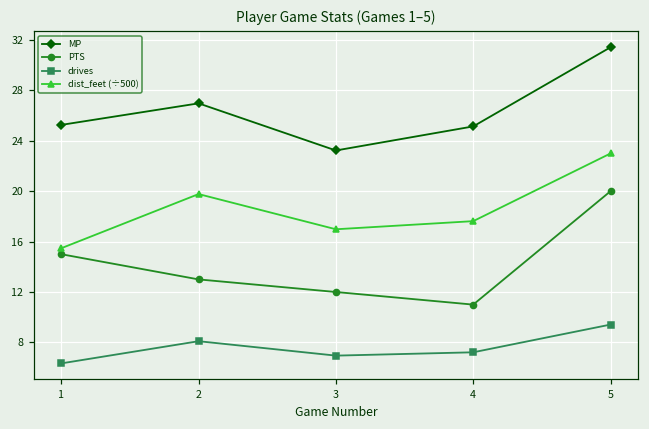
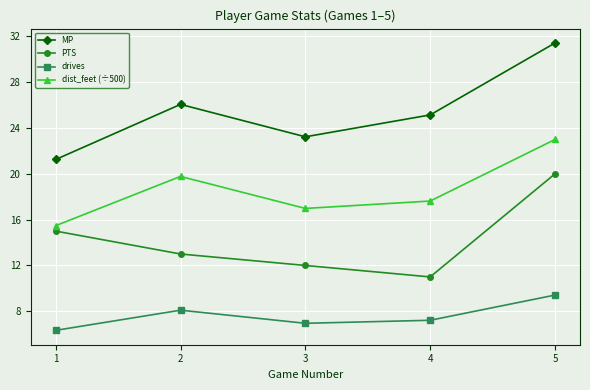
MP, 1: 25.3 -> 21.3
MP, 2: 27.0 -> 26.1
